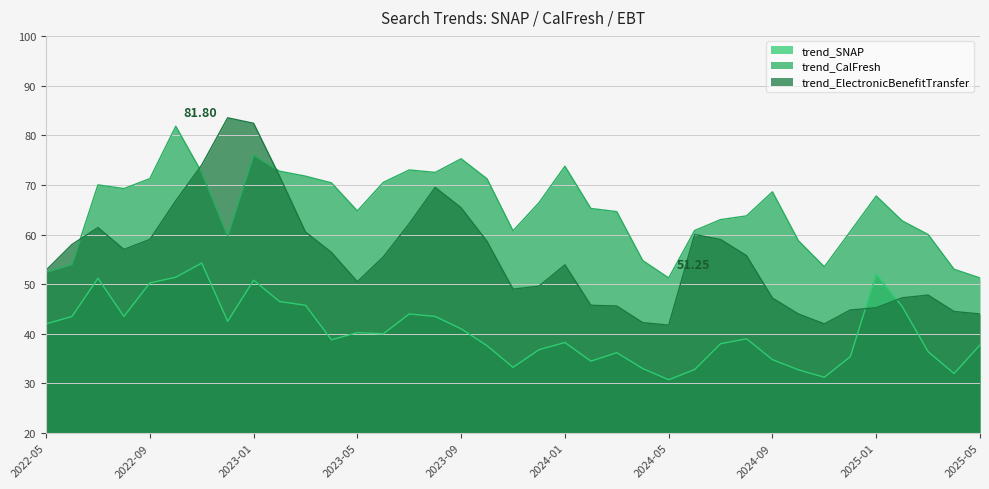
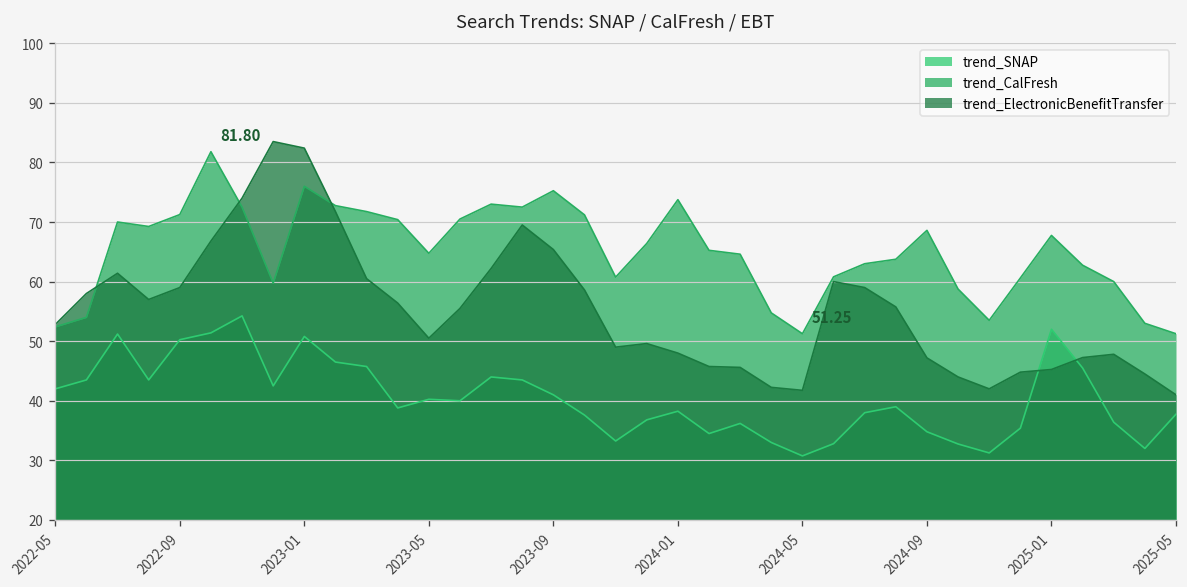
trend_ElectronicBenefitTransfer, 2024-01: 54 -> 48
trend_ElectronicBenefitTransfer, 2025-05: 44 -> 41
